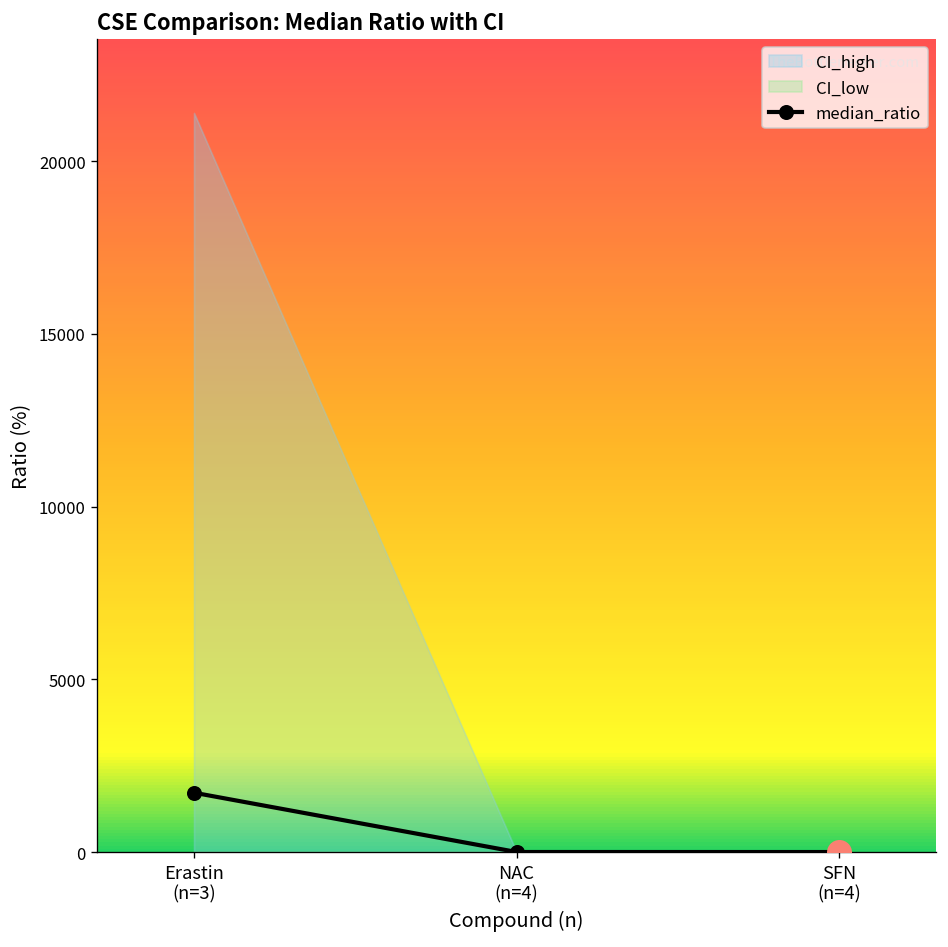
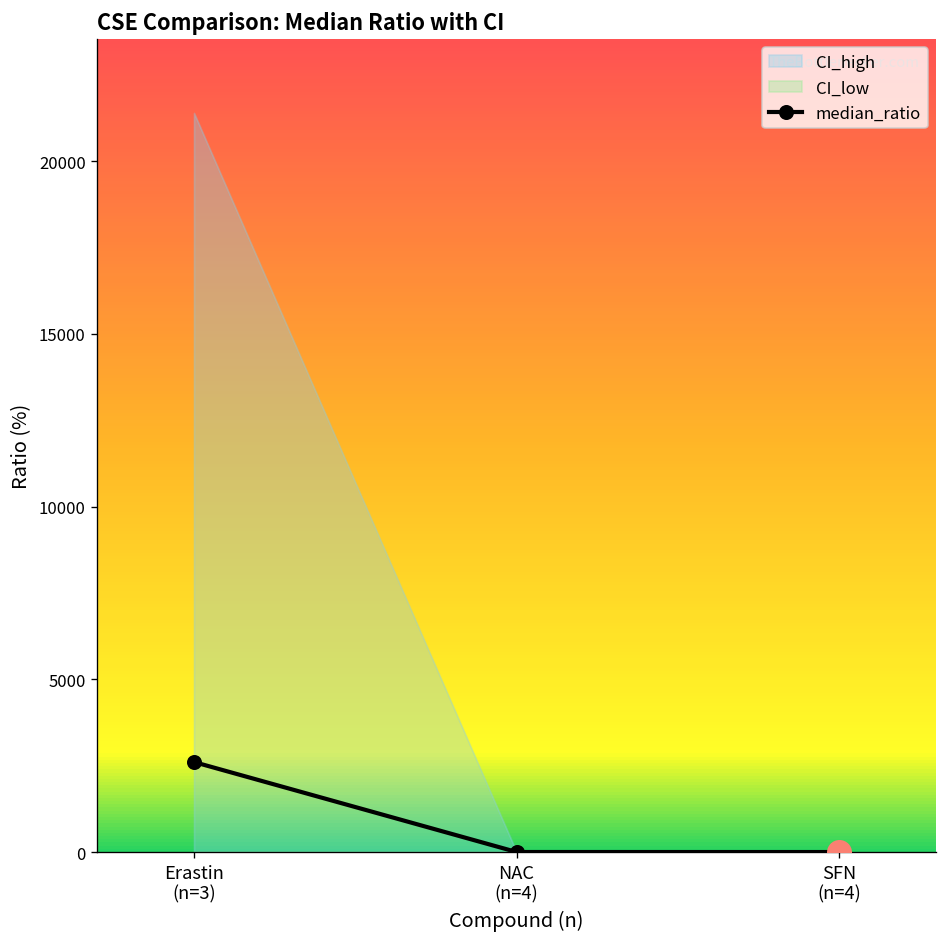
median_ratio, Erastin (n=3): 1700 -> 2600
